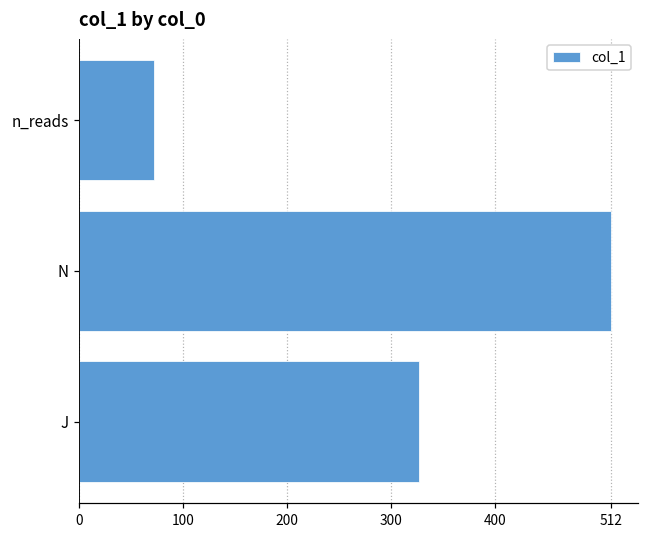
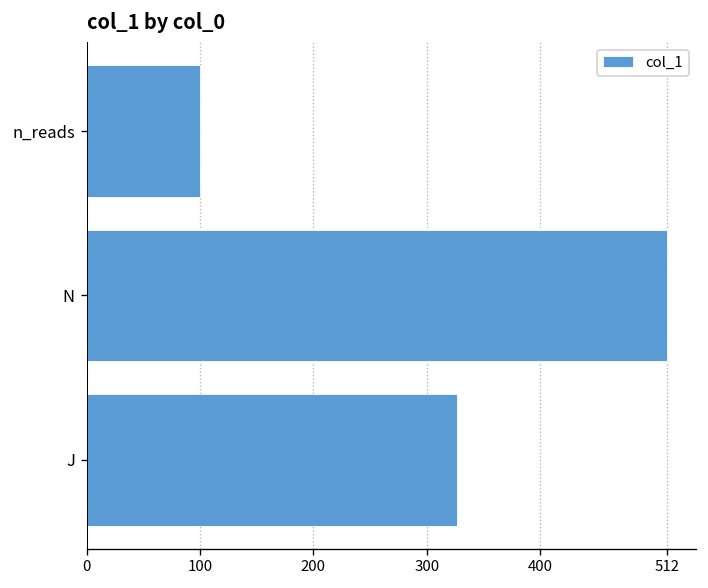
n_reads: 70 -> 100
